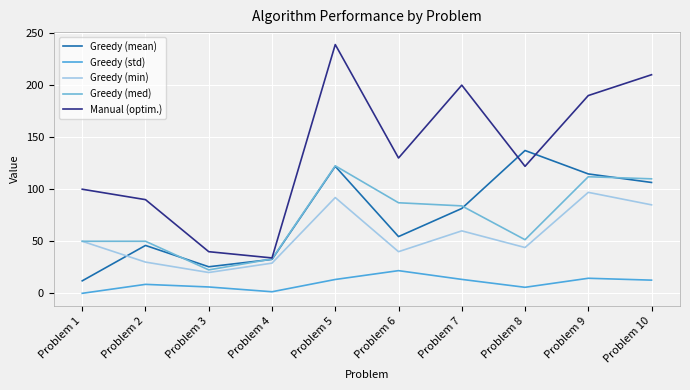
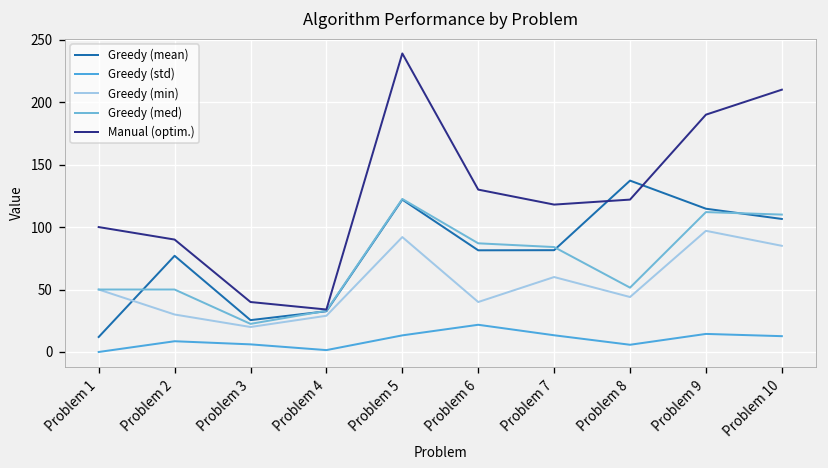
Greedy (mean), Problem 2: 46 -> 77
Greedy (mean), Problem 6: 55 -> 81
Manual (optim.), Problem 7: 200 -> 118
